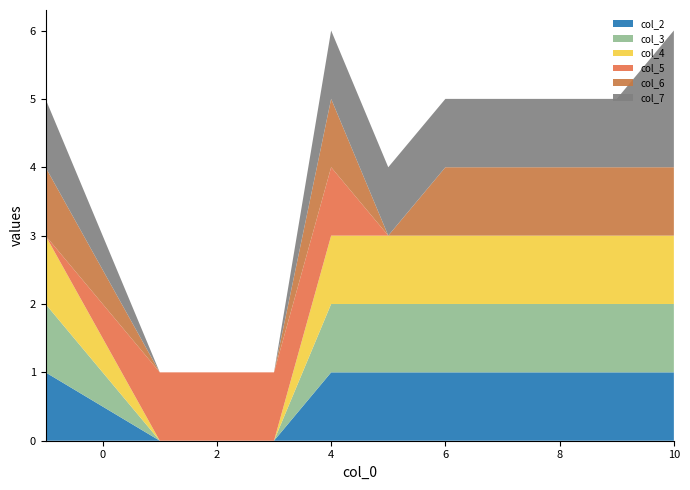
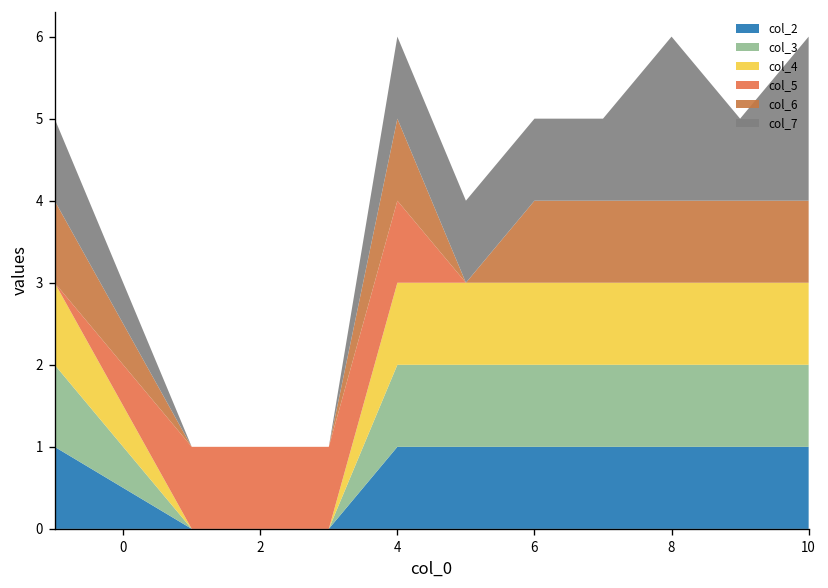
col_7, 8: 1 -> 2
